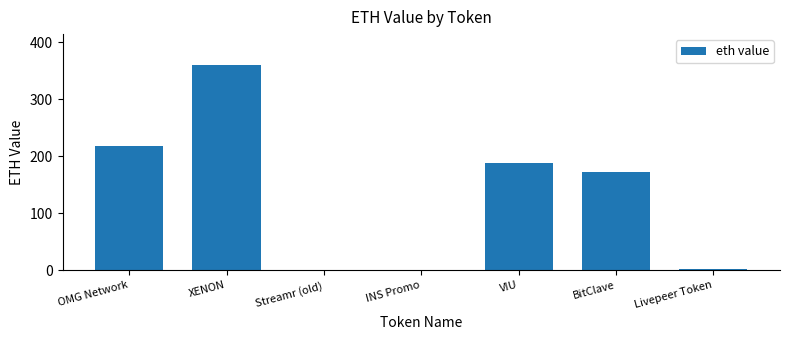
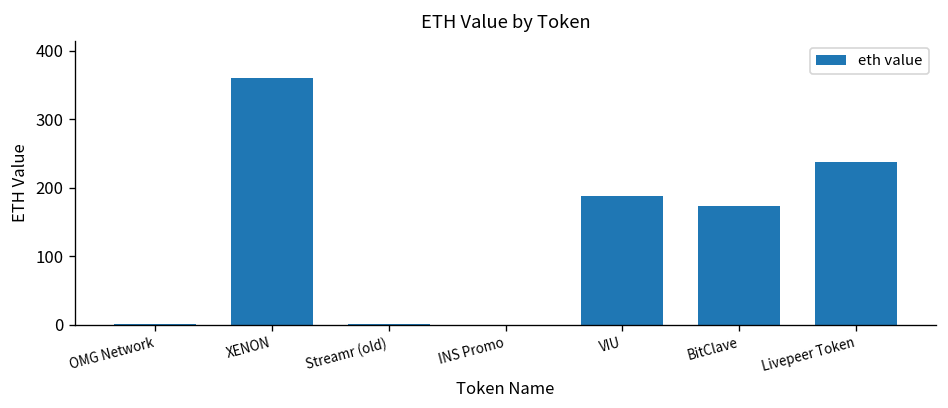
OMG Network: 220 -> 0
Livepeer Token: 0 -> 240
